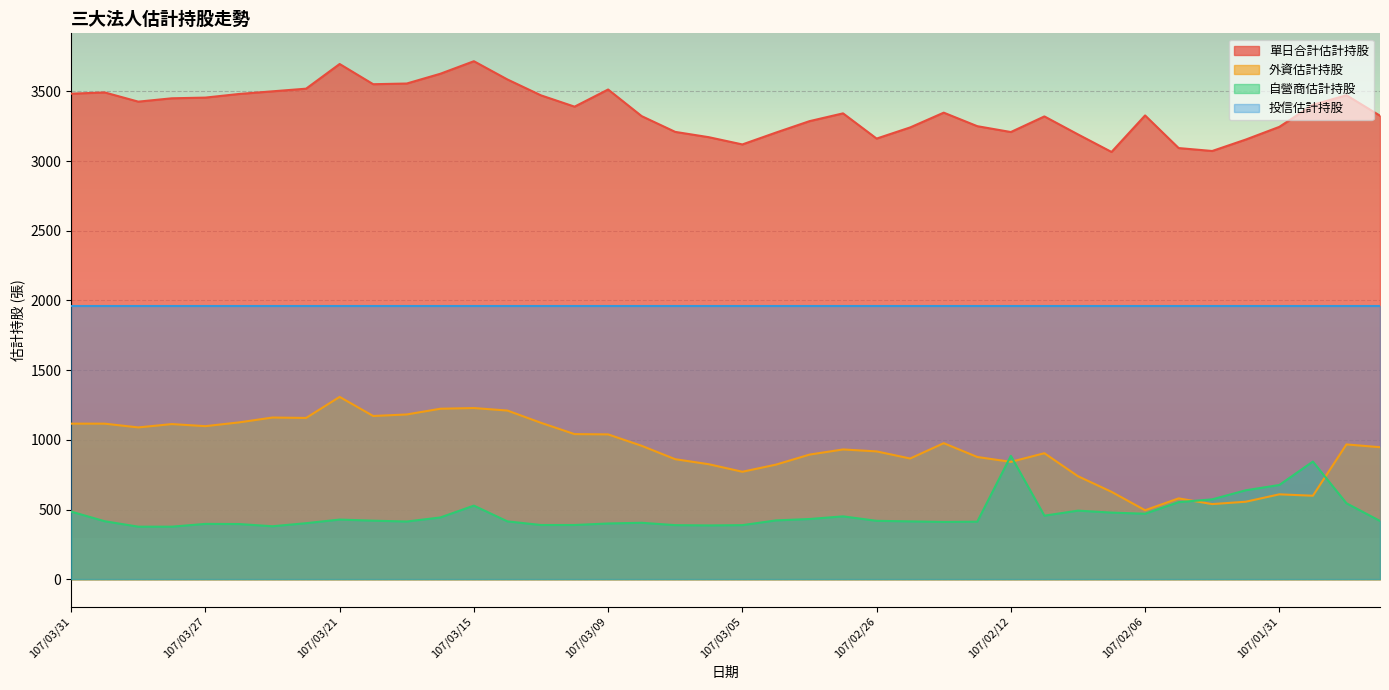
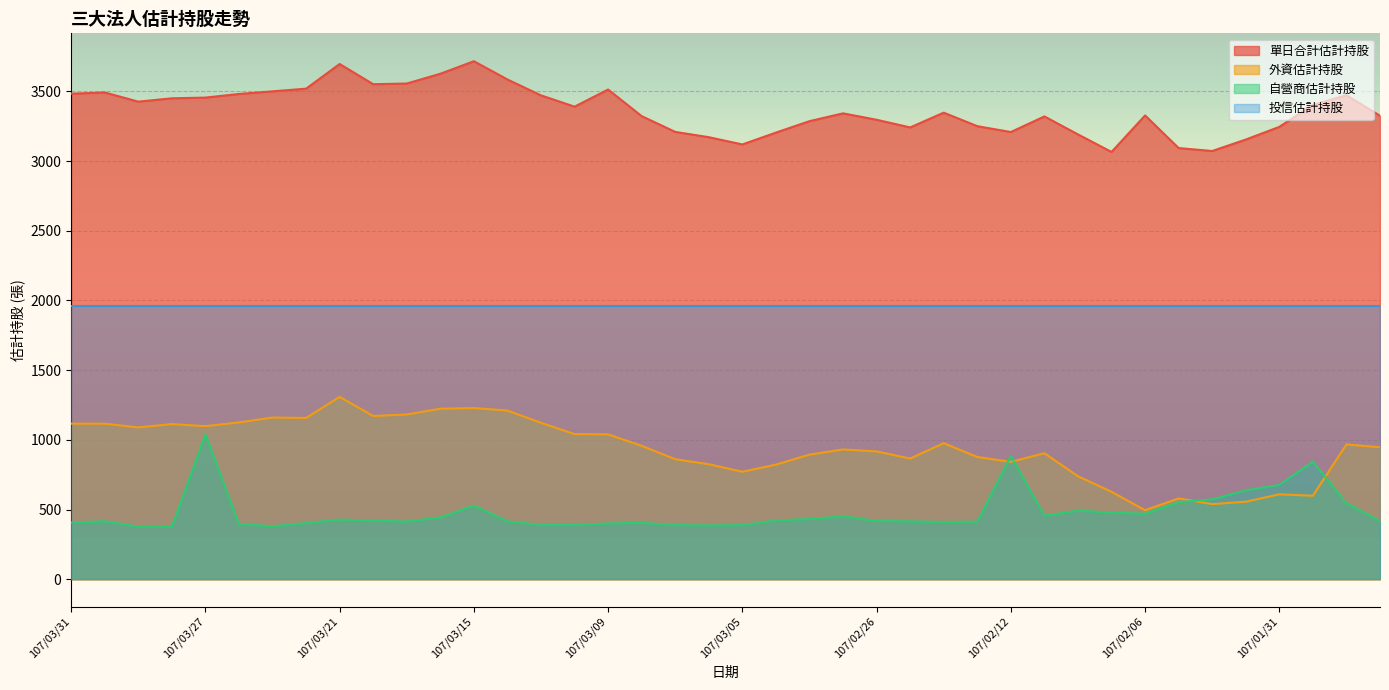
自營商估計持股, 107/03/31: 490 -> 410
自營商估計持股, 107/03/27: 400 -> 1040
單日合計估計持股, 107/02/26: 3160 -> 3300
